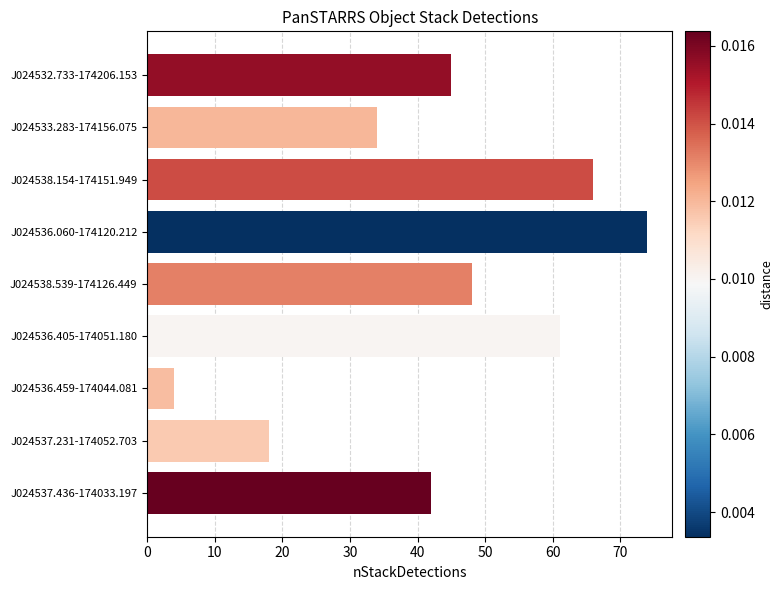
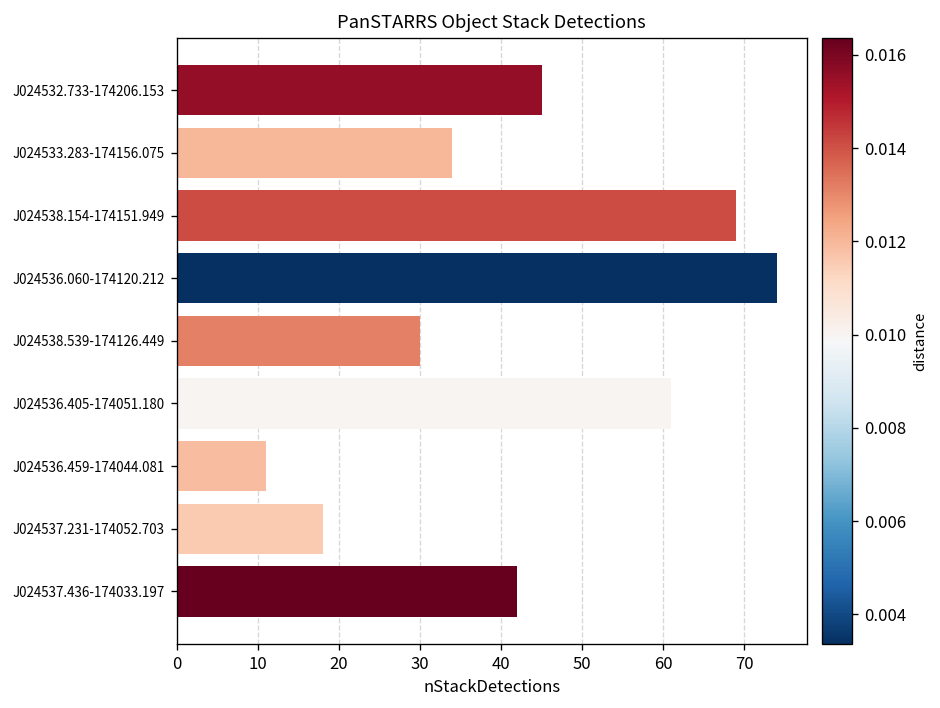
J024538.154-174151.949: 66 -> 69
J024538.539-174126.449: 48 -> 30
J024536.459-174044.081: 4 -> 11
